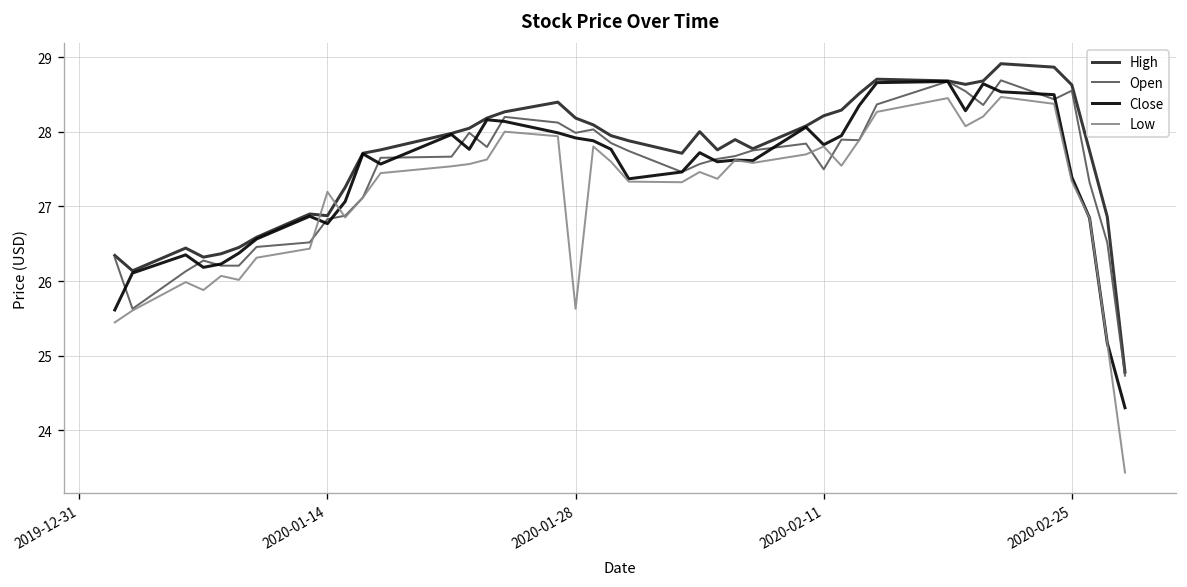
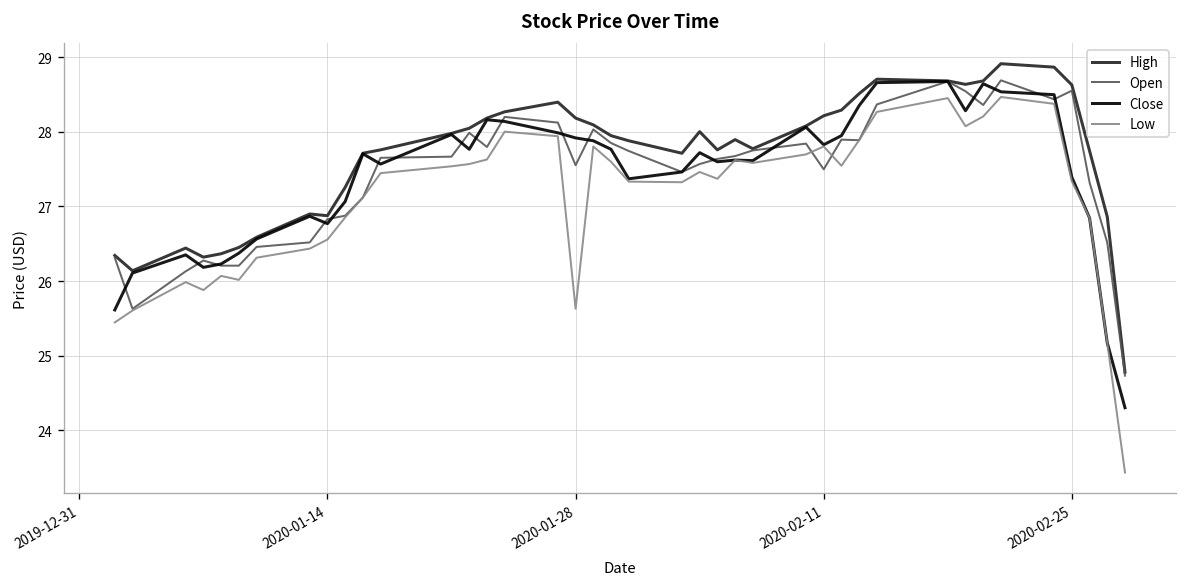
Low, 2020-01-14: 27.2 -> 26.6
Open, 2020-01-28: 28.0 -> 27.6
